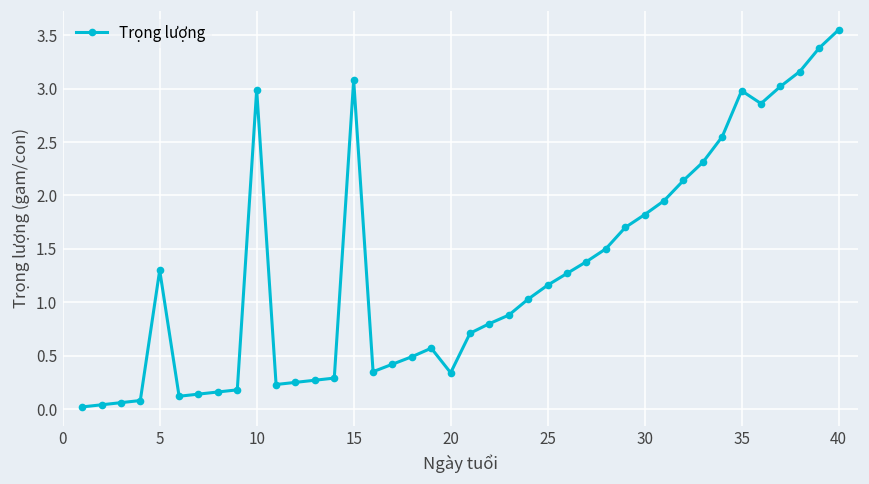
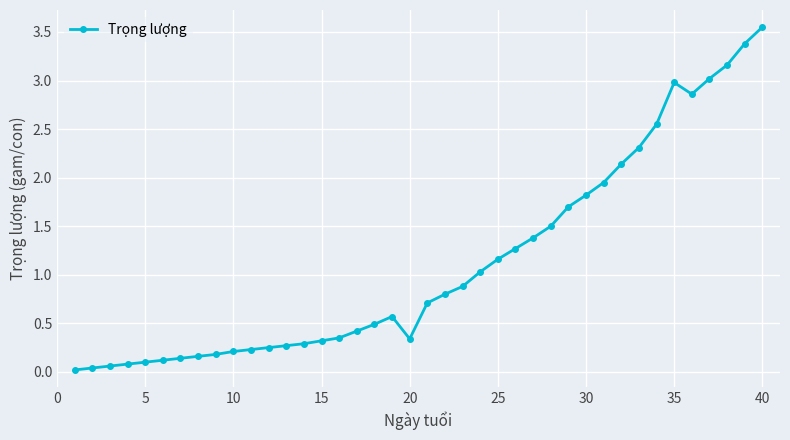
5: 1.3 -> 0.1
10: 3.0 -> 0.2
15: 3.1 -> 0.3
